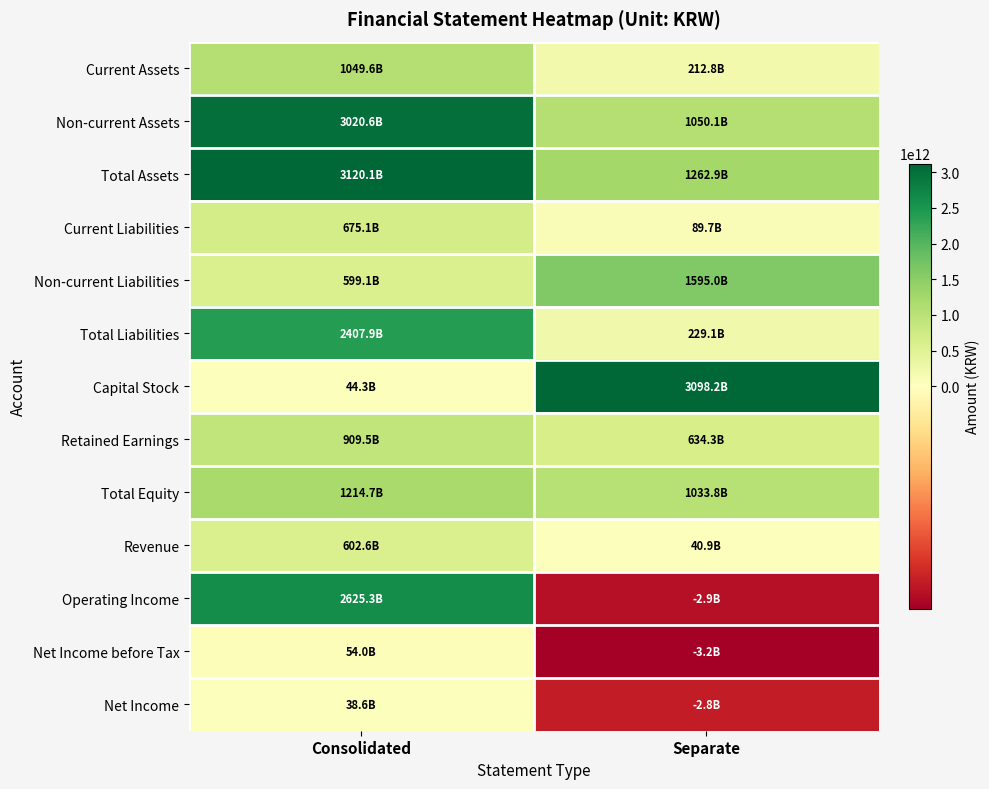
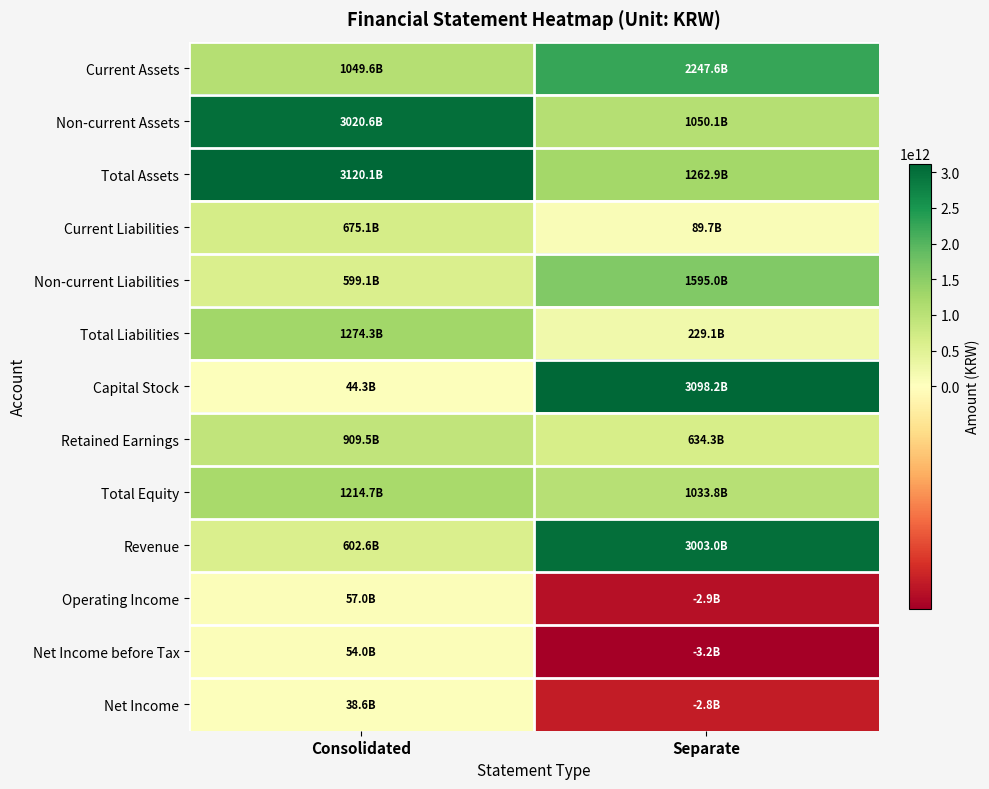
Current Assets, Separate: 212.8B -> 2247.6B
Total Liabilities, Consolidated: 2407.9B -> 1274.3B
Revenue, Separate: 40.9B -> 3003.0B
Operating Income, Consolidated: 2625.3B -> 57.0B
